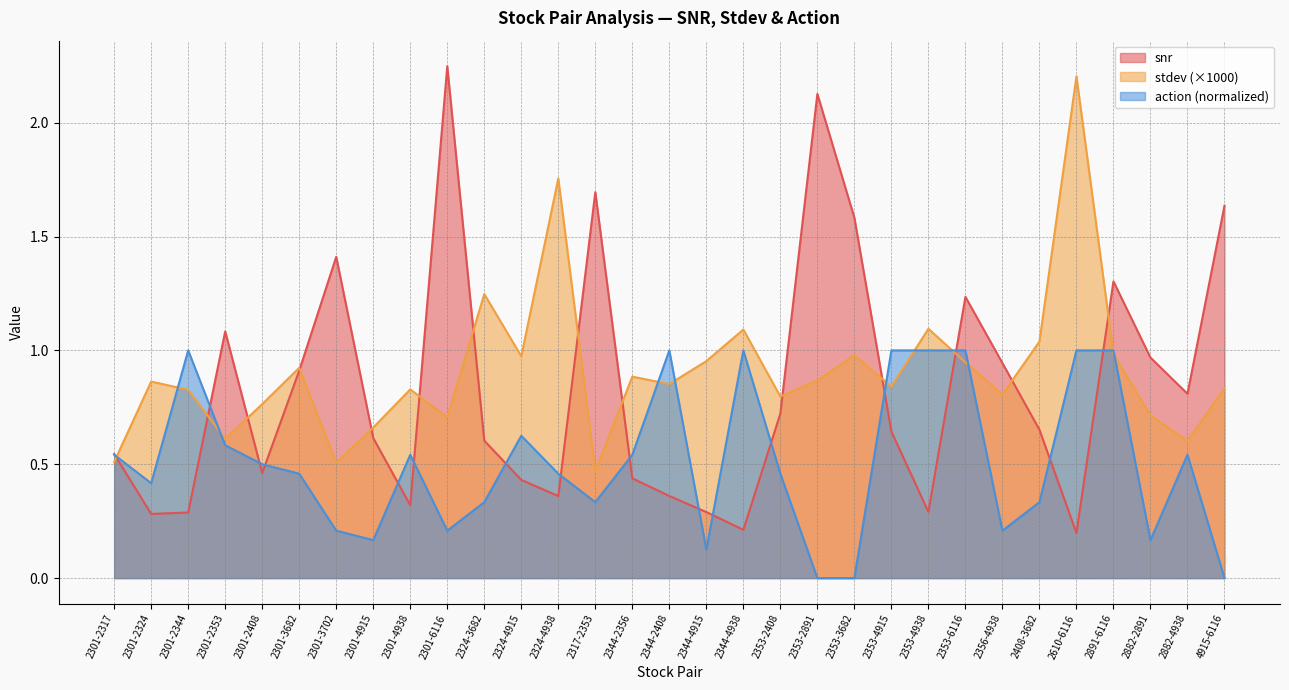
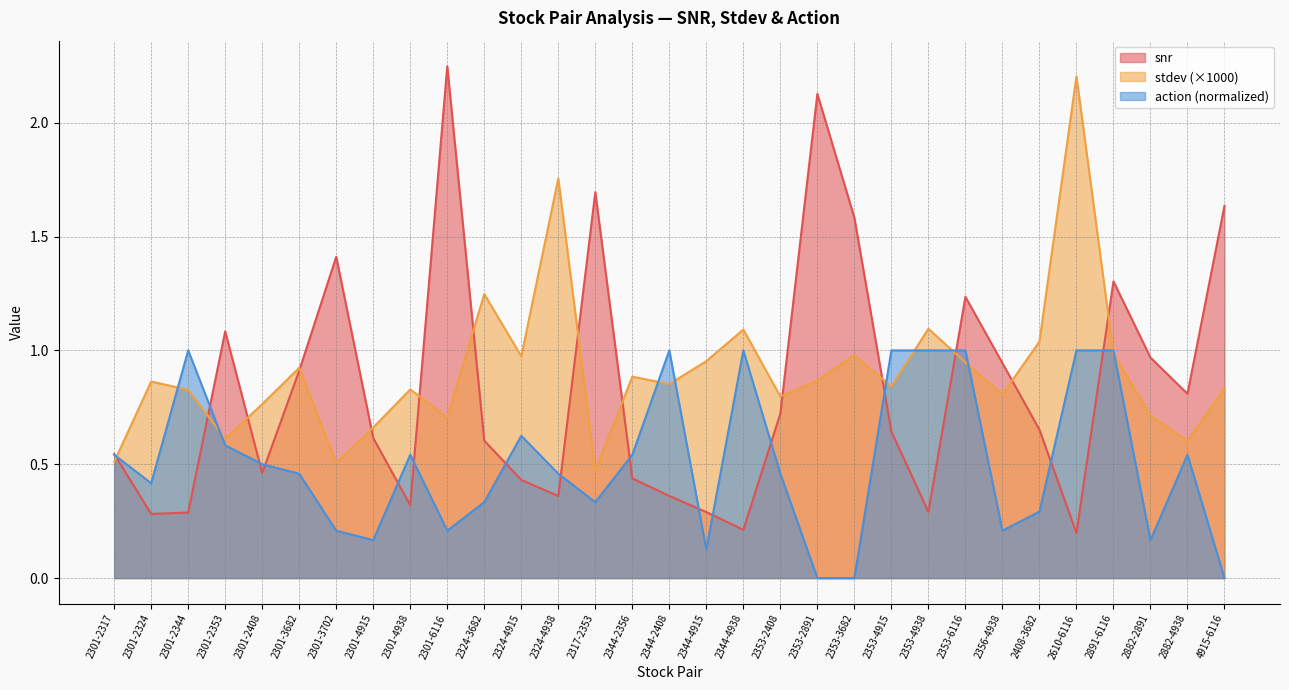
action (normalized), 2408-3682: 0.33 -> 0.29
